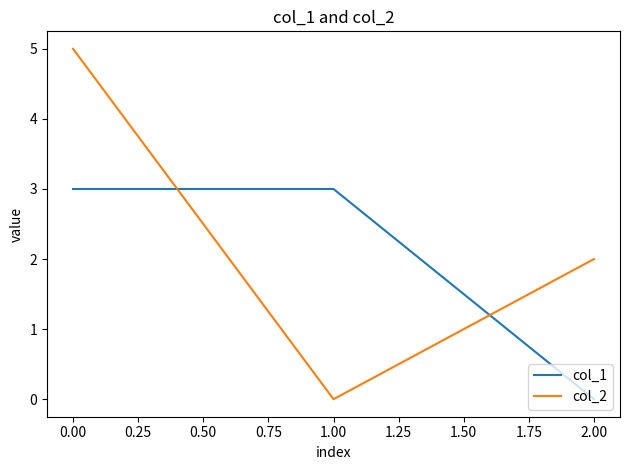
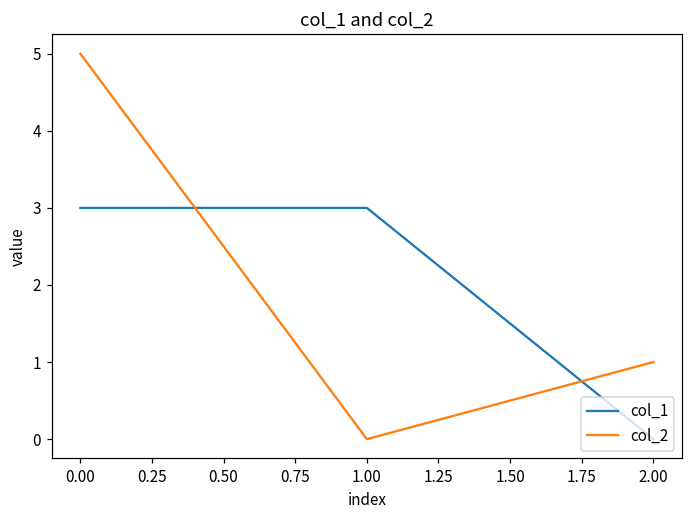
col_2, 2.00: 2 -> 1
